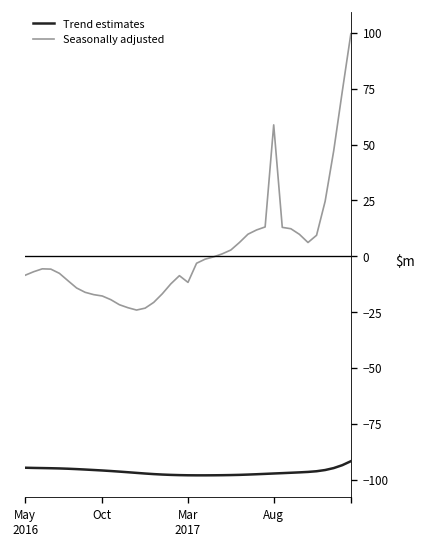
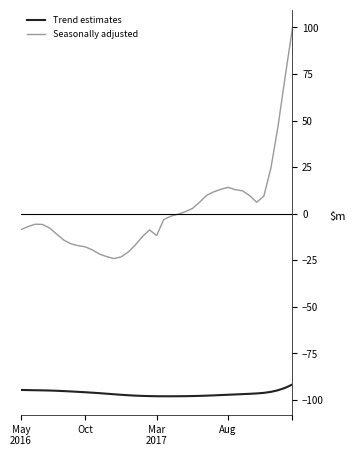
Seasonally adjusted, Aug: 59 -> 14
